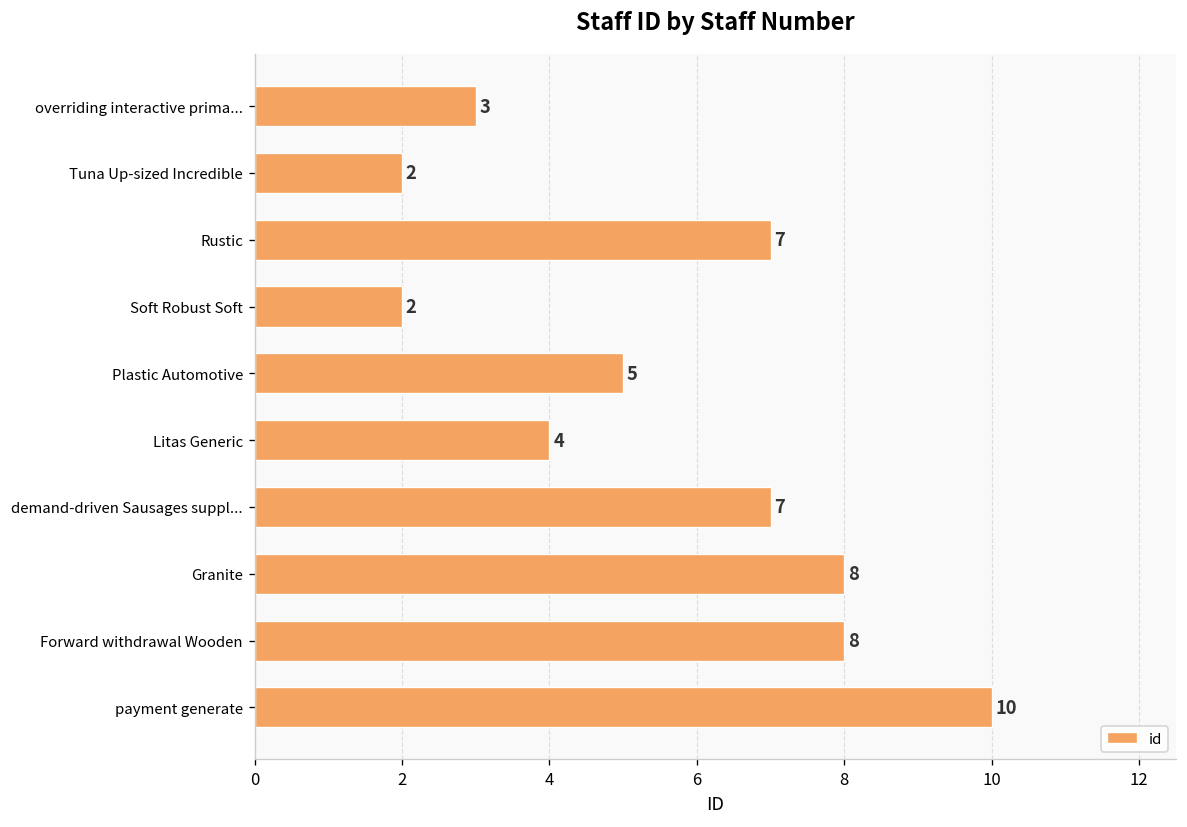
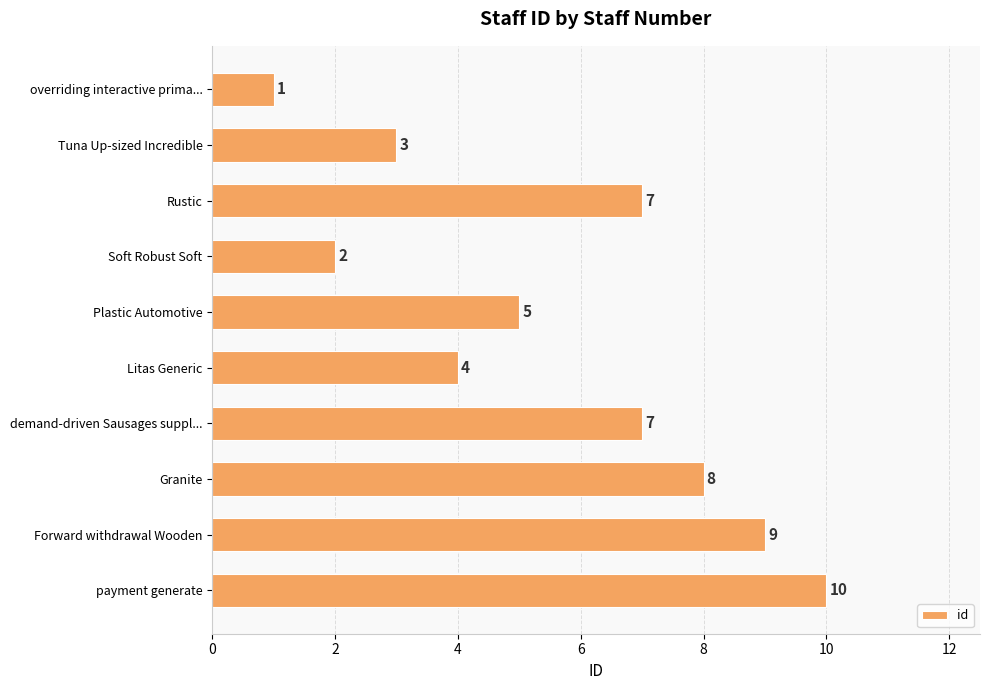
overriding interactive prima...: 3 -> 1
Tuna Up-sized Incredible: 2 -> 3
Forward withdrawal Wooden: 8 -> 9
